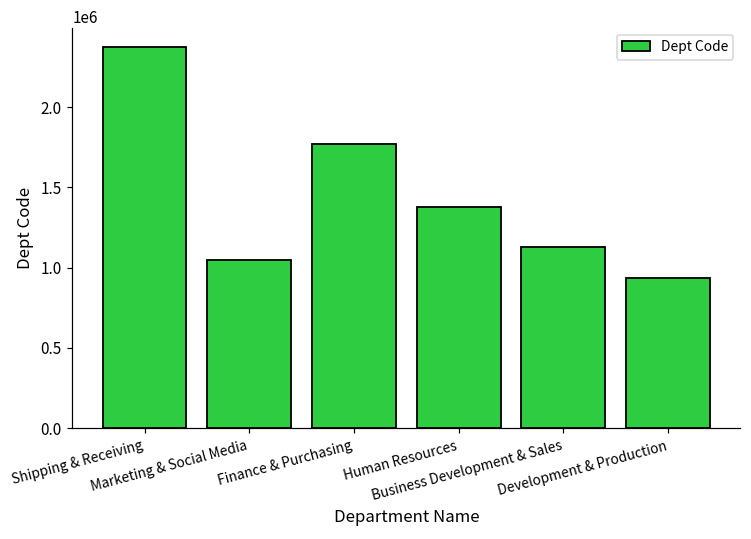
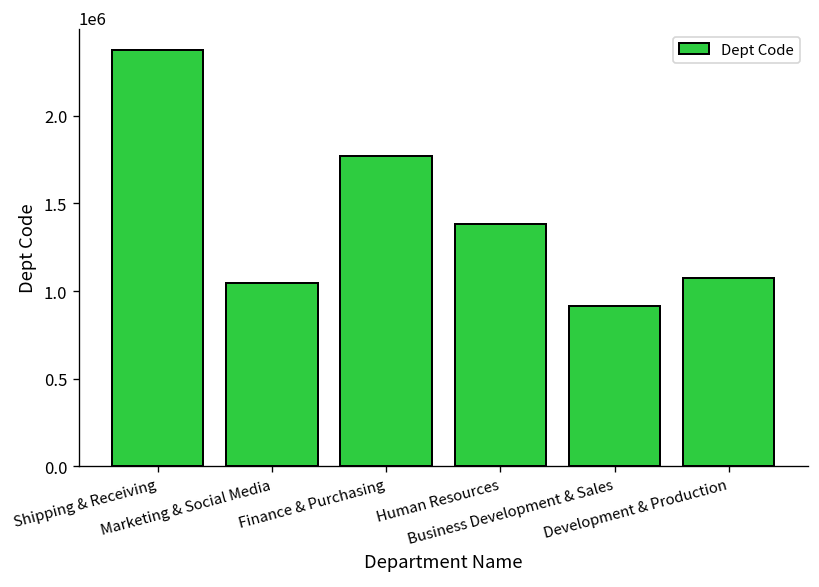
Business Development & Sales: 1130000 -> 910000
Development & Production: 940000 -> 1070000
